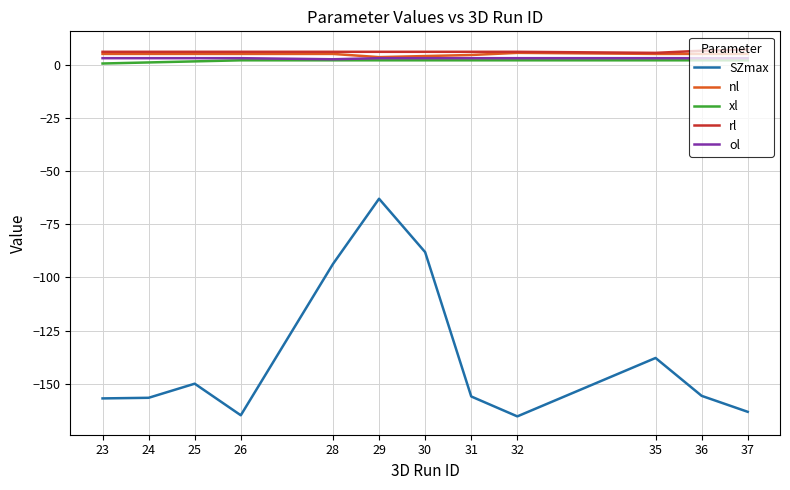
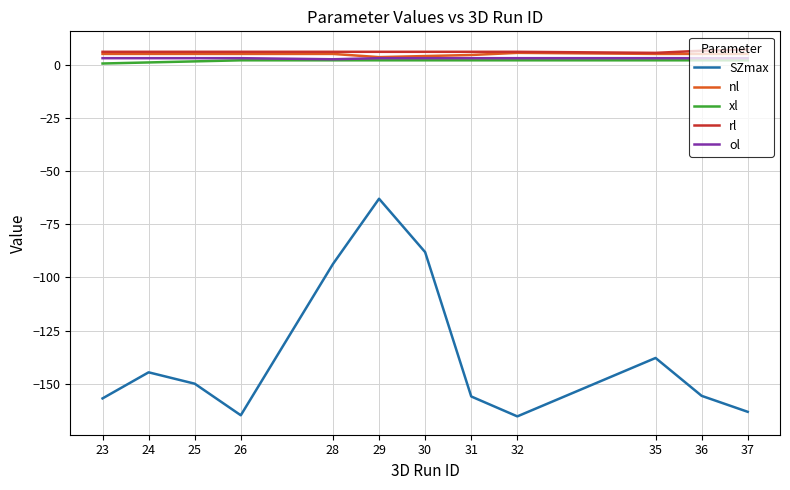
SZmax, 24: -157 -> -145
